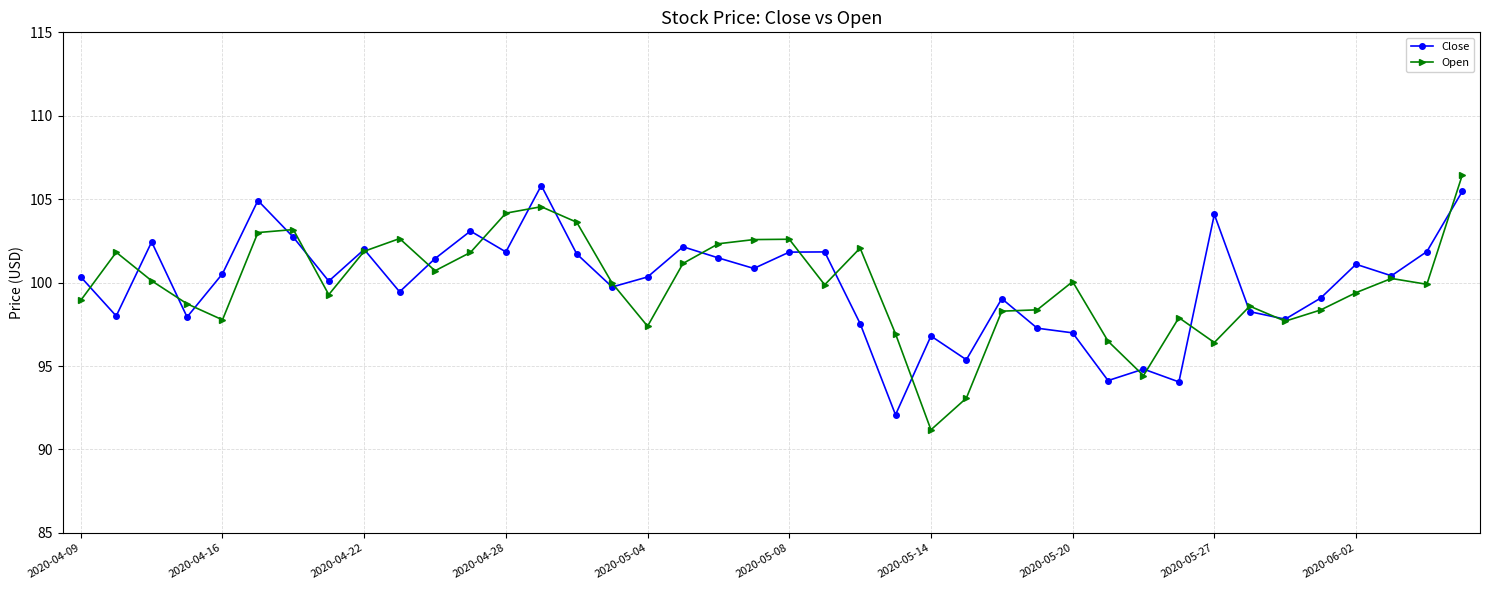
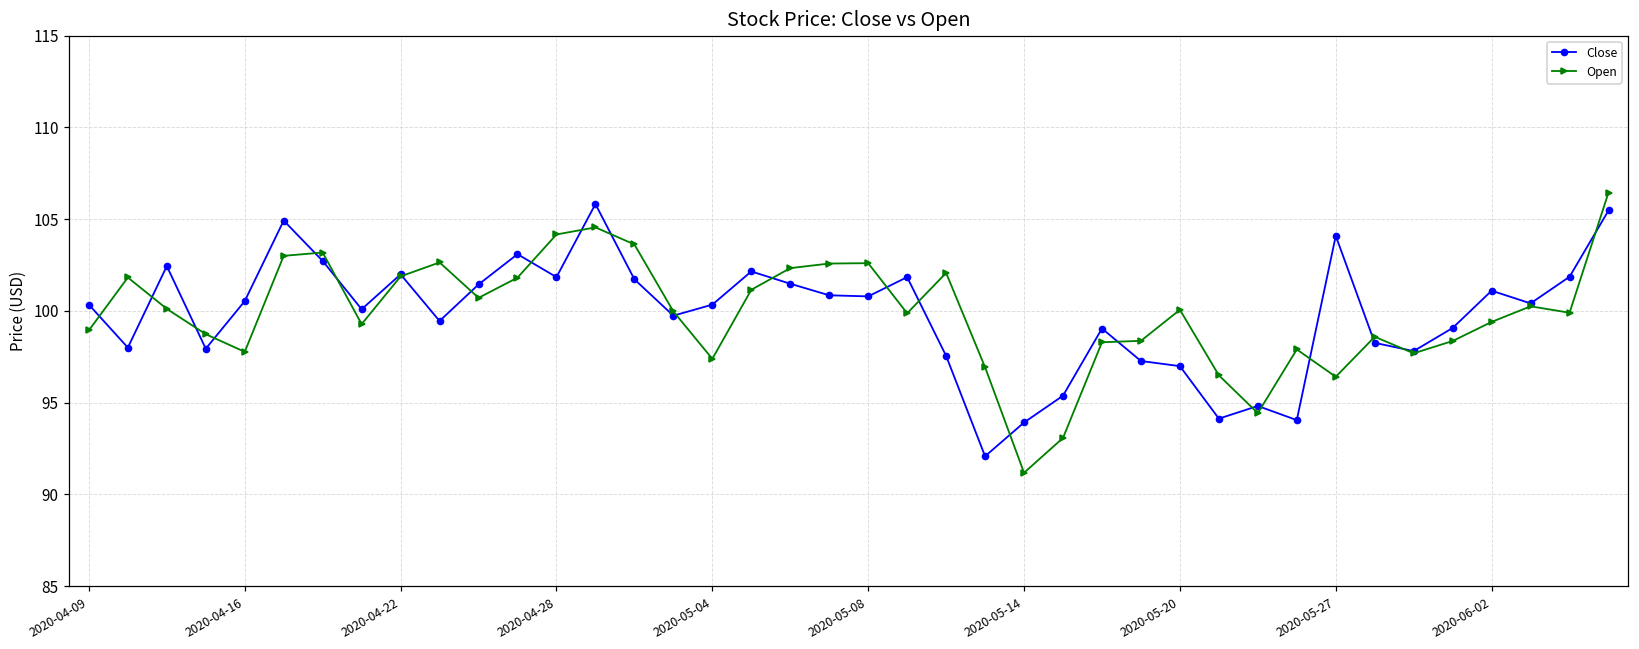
Close, 2020-05-08: 101.8 -> 100.8
Close, 2020-05-14: 96.8 -> 93.9
